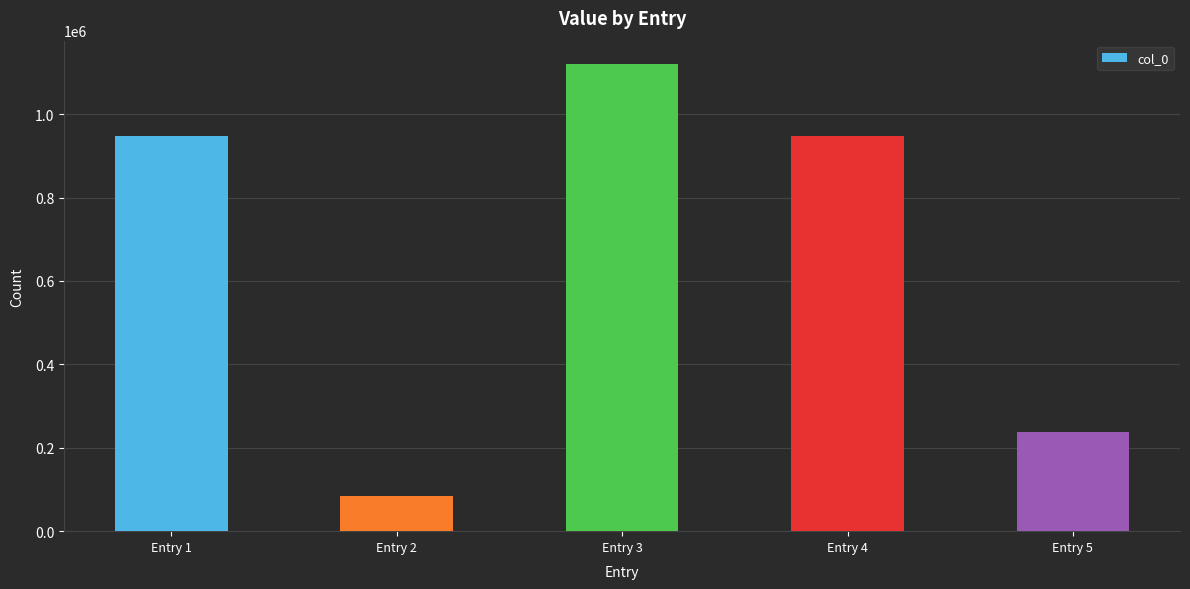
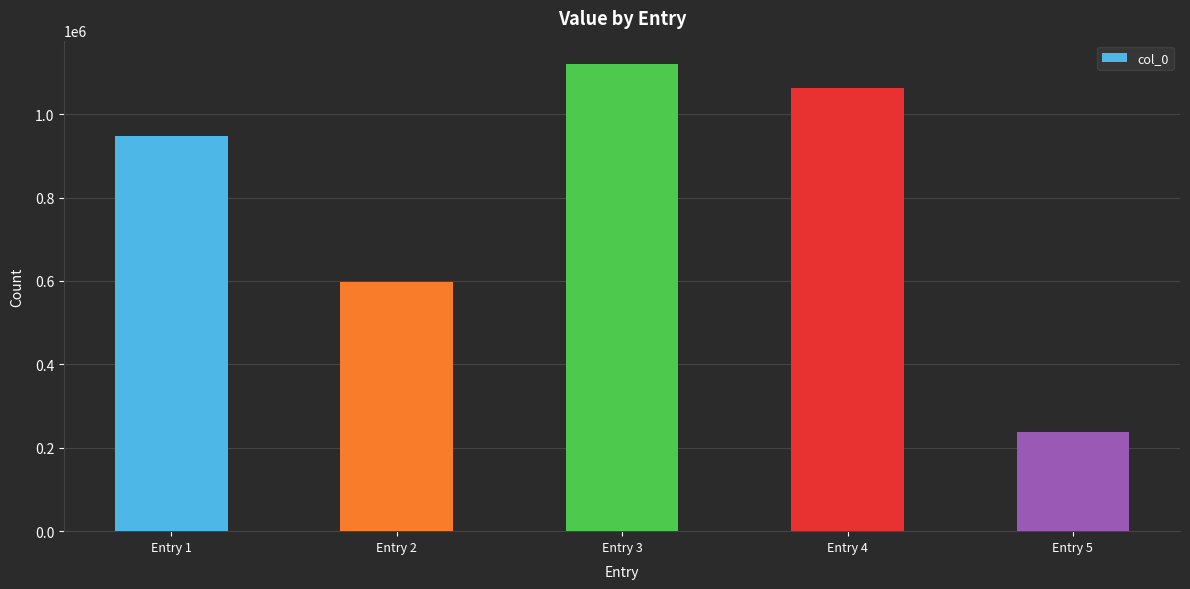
Entry 2: 90000 -> 600000
Entry 4: 950000 -> 1060000
